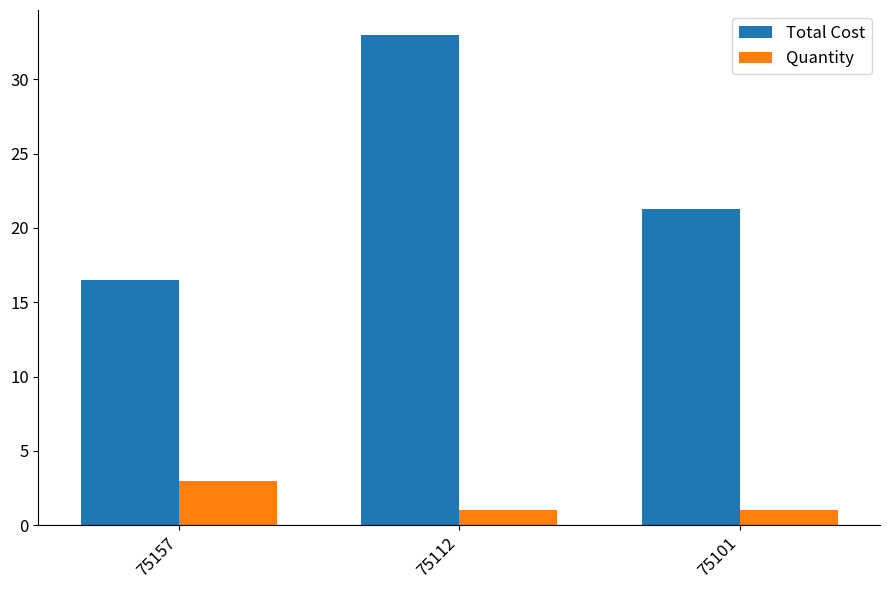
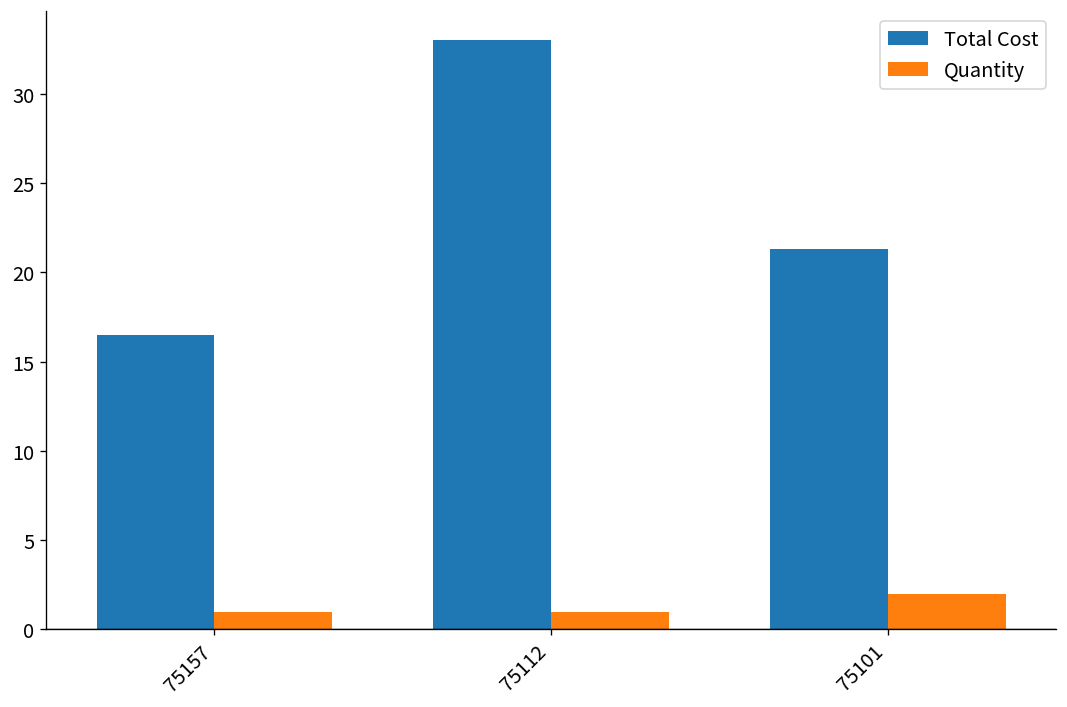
Quantity, 75157: 3 -> 1
Quantity, 75101: 1 -> 2
